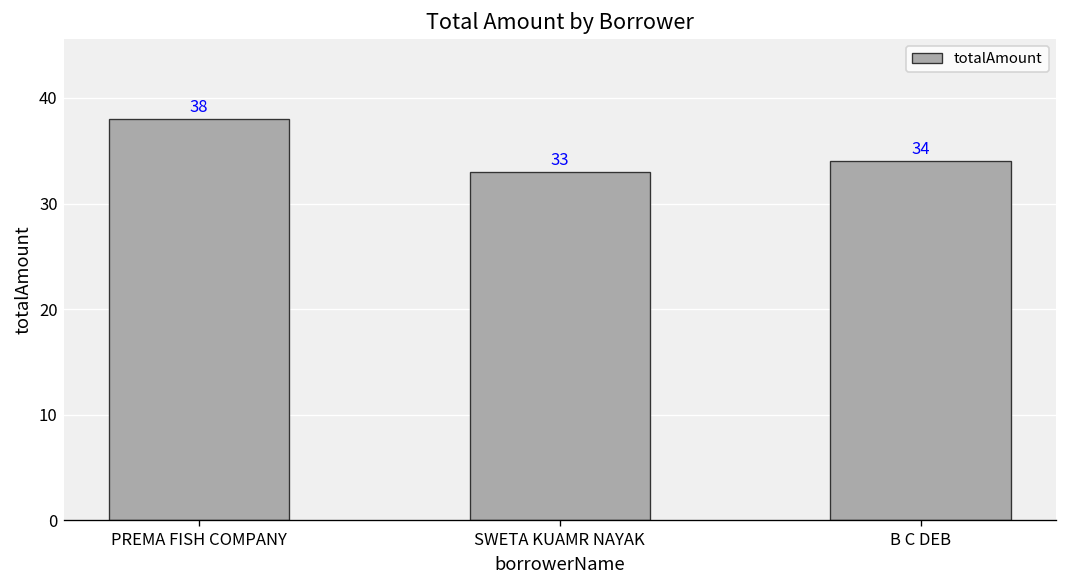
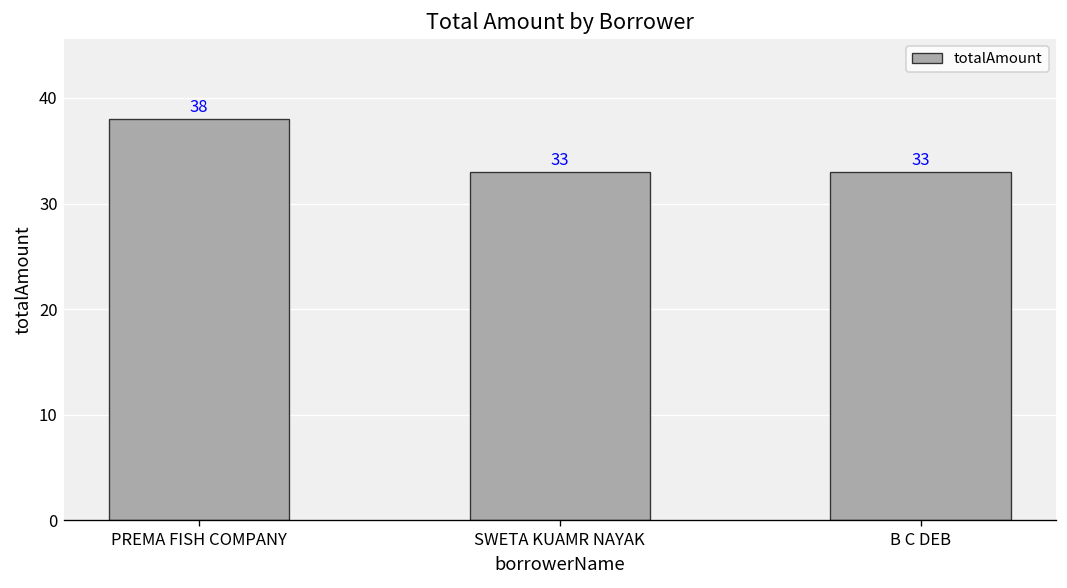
B C DEB: 34 -> 33
